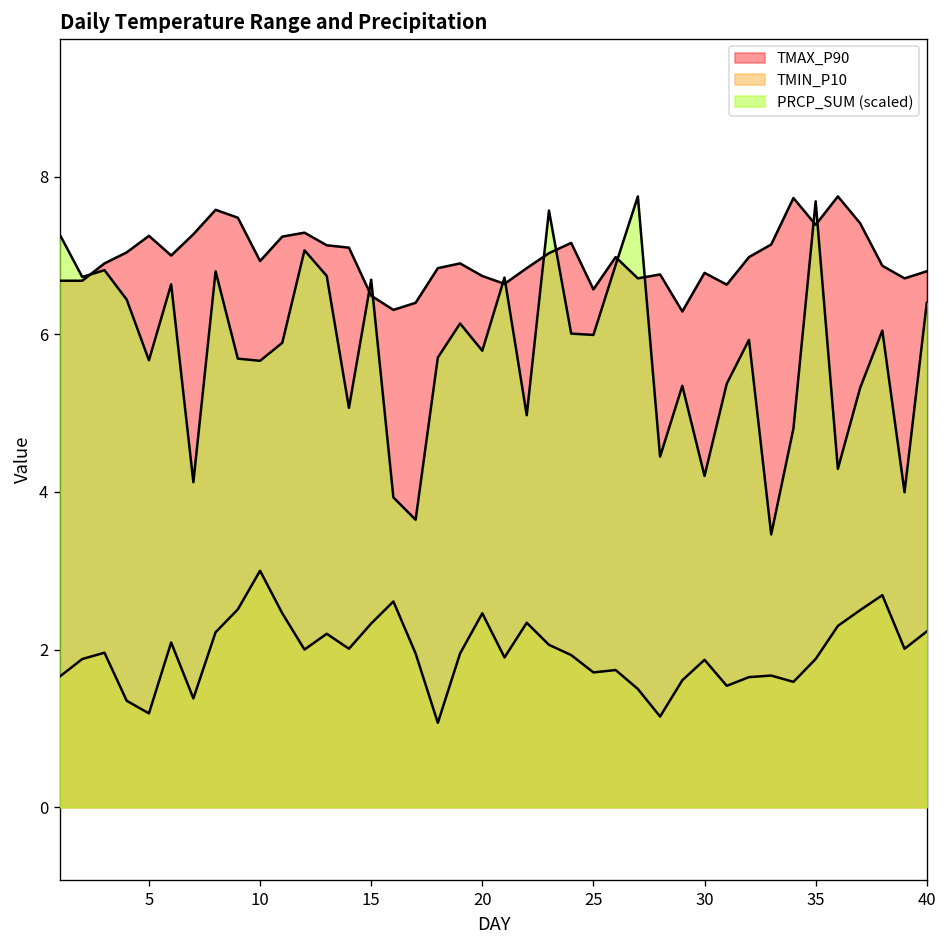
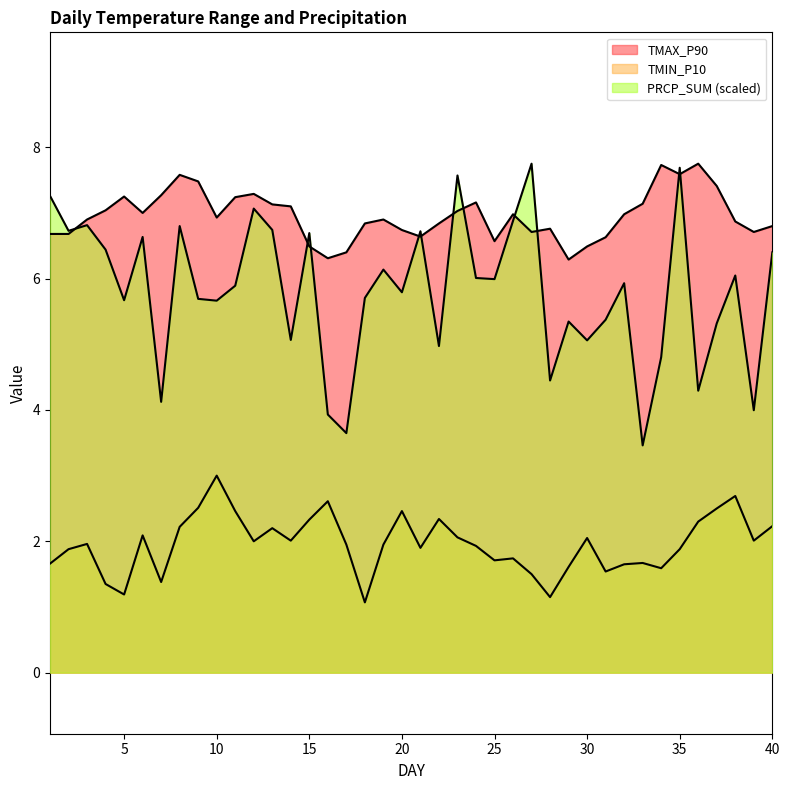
TMAX_P90, 30: 6.8 -> 6.5
TMIN_P10, 30: 1.9 -> 2.1
PRCP_SUM (scaled), 30: 4.2 -> 5.1
TMAX_P90, 35: 7.4 -> 7.6
